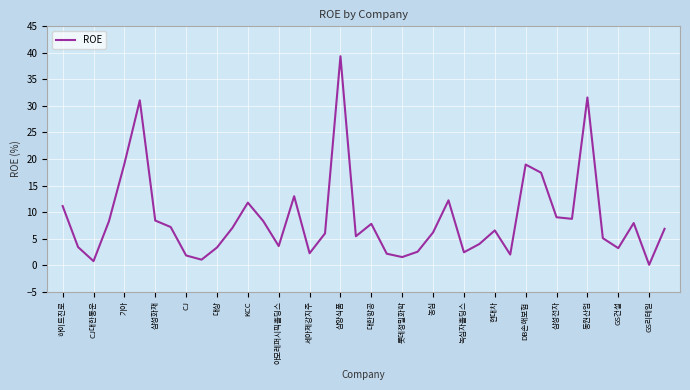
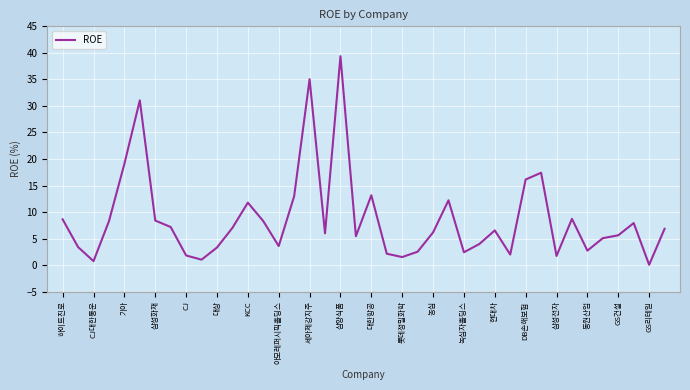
하이트진로: 11 -> 9
세아제강지주: 2 -> 35
대한항공: 8 -> 13
DB손해보험: 19 -> 16
삼성전자: 9 -> 2
동원산업: 32 -> 3
GS건설: 3 -> 6
